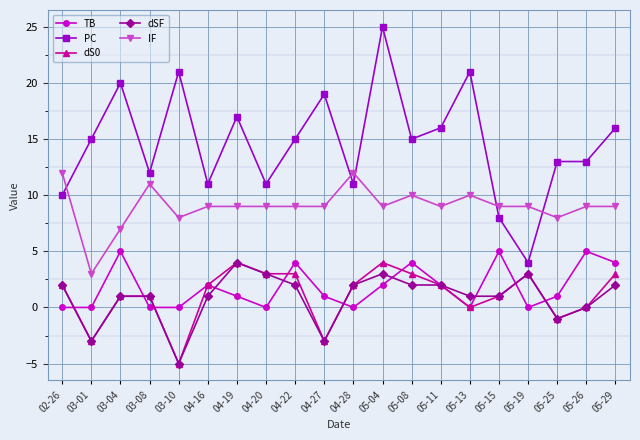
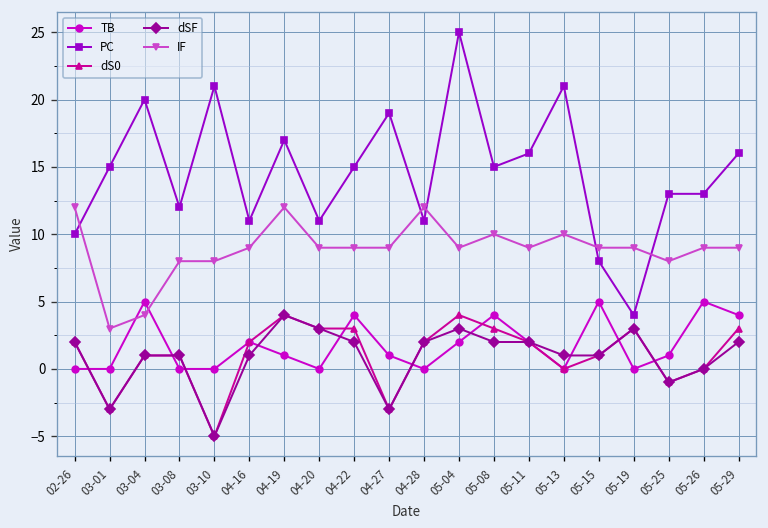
IF, 03-04: 7 -> 4
IF, 03-08: 11 -> 8
IF, 04-19: 9 -> 12
